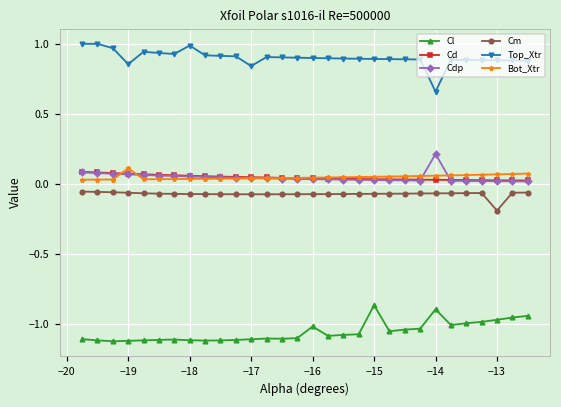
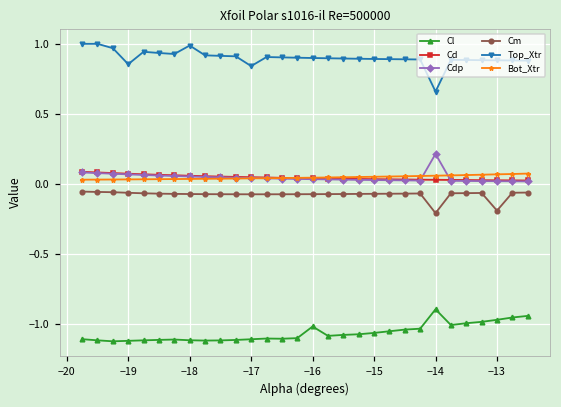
Bot_Xtr, −19: 0.11 -> 0.03
Cl, −15: -0.87 -> -1.06
Cm, −14: -0.07 -> -0.21
